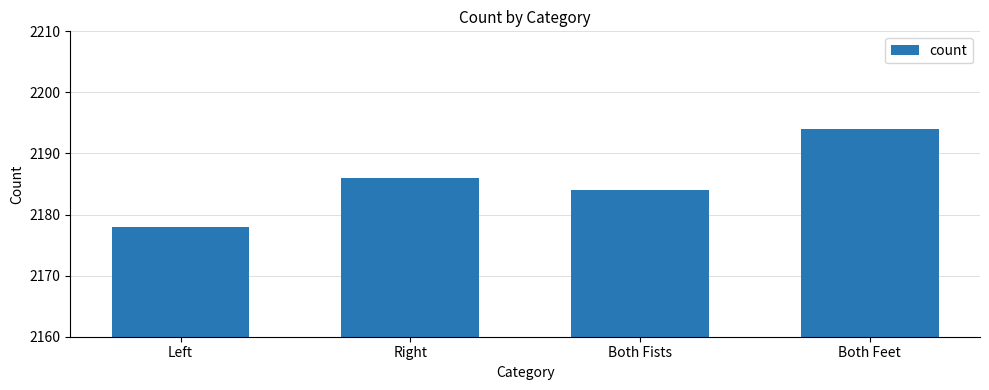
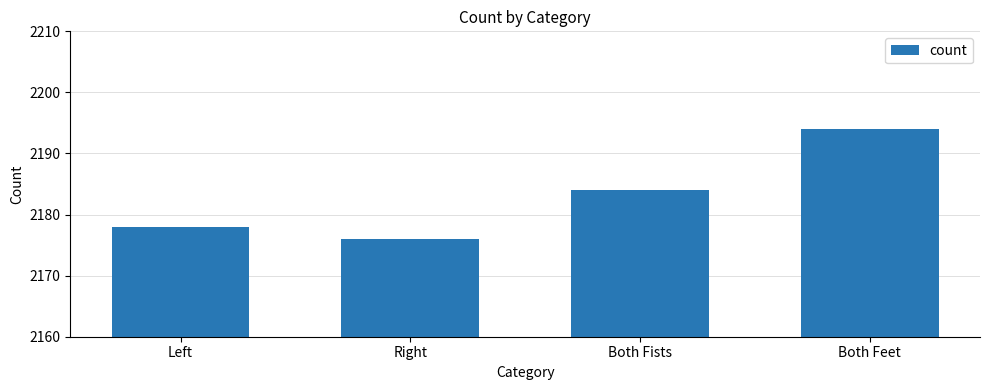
Right: 2186 -> 2176
